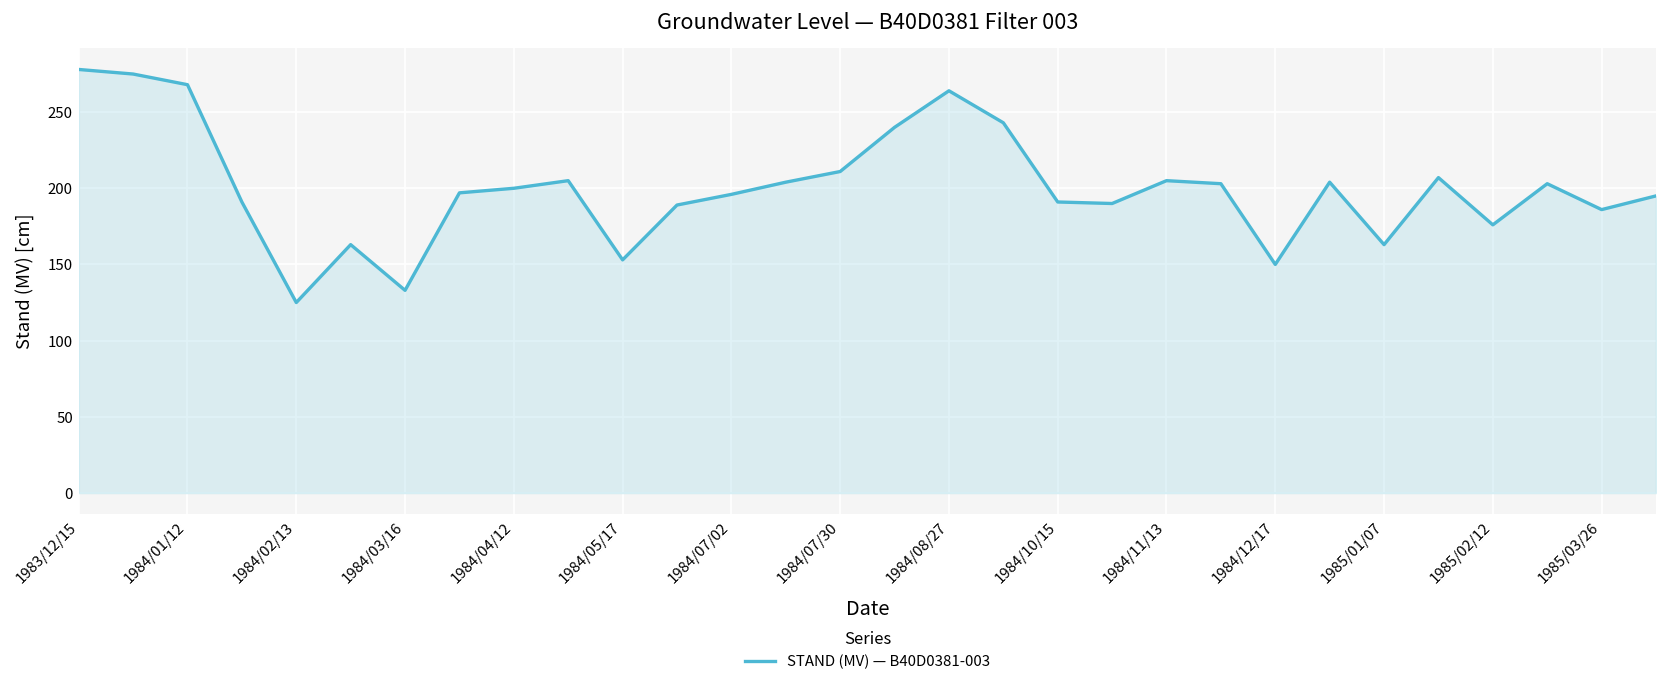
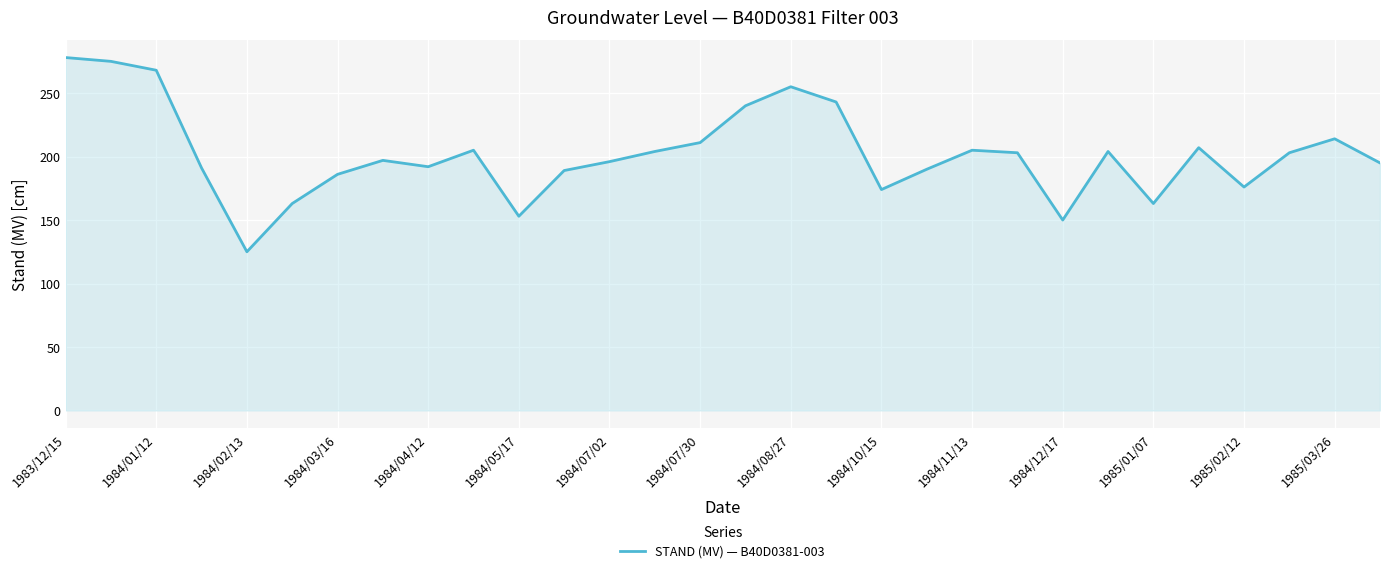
1984/03/16: 133 -> 186
1984/04/12: 200 -> 192
1984/08/27: 264 -> 255
1984/10/15: 191 -> 174
1985/03/26: 186 -> 214
